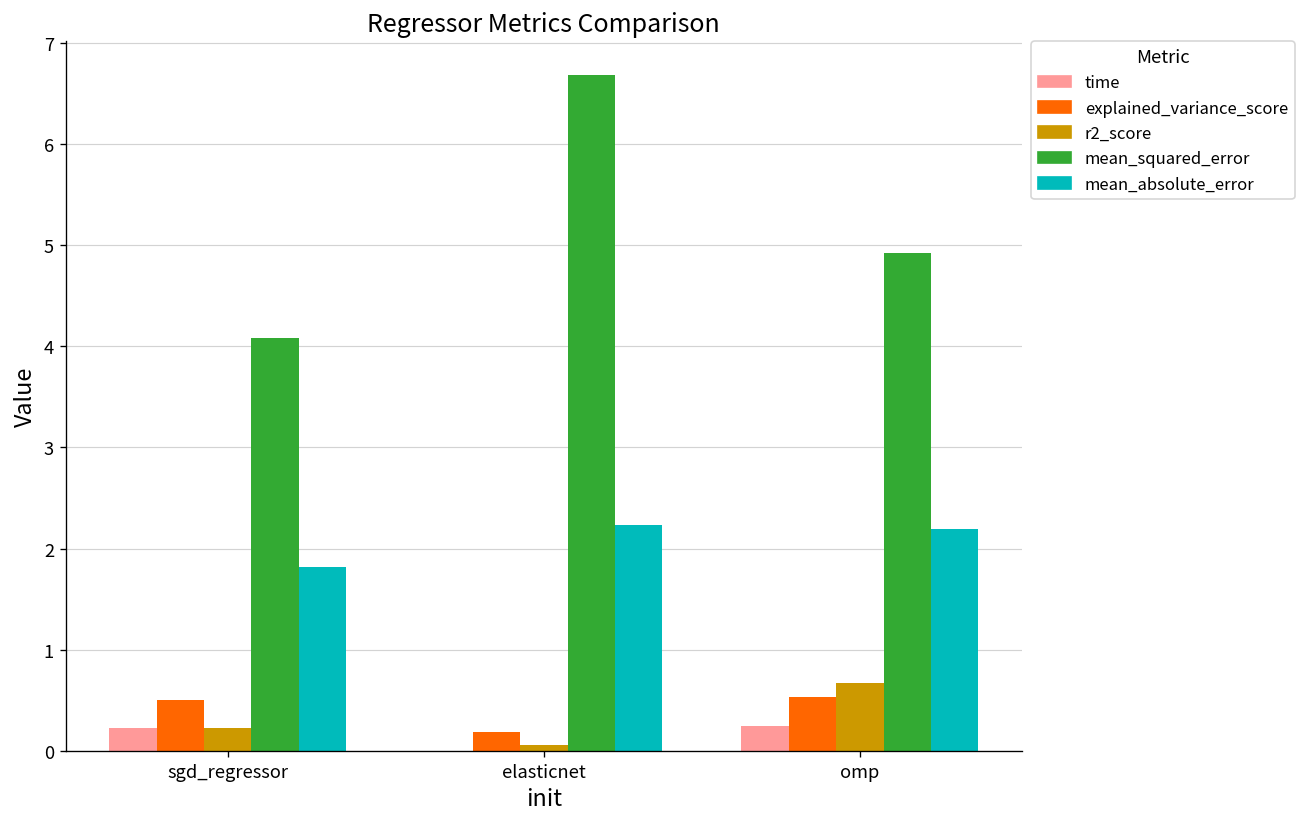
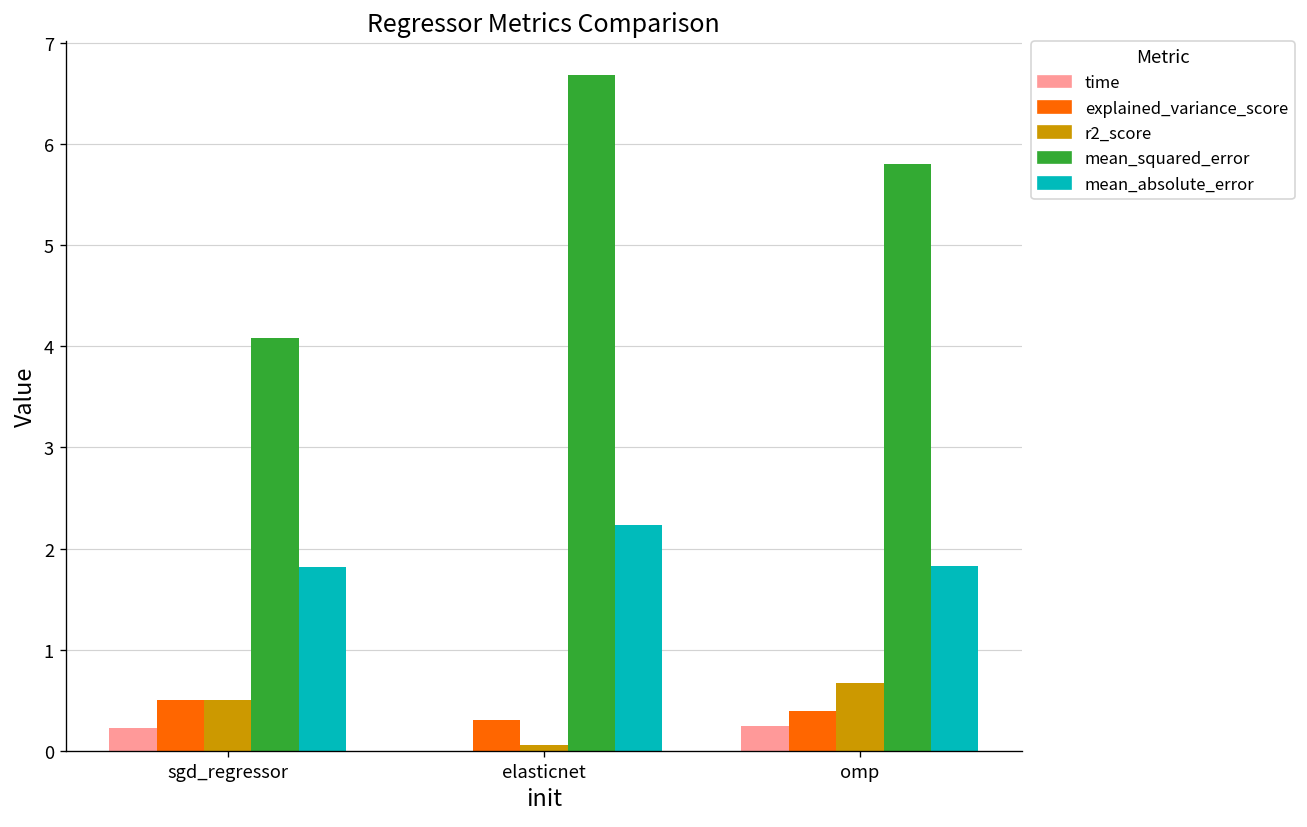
r2_score, sgd_regressor: 0.2 -> 0.5
explained_variance_score, elasticnet: 0.2 -> 0.3
explained_variance_score, omp: 0.5 -> 0.4
mean_squared_error, omp: 4.9 -> 5.8
mean_absolute_error, omp: 2.2 -> 1.8
